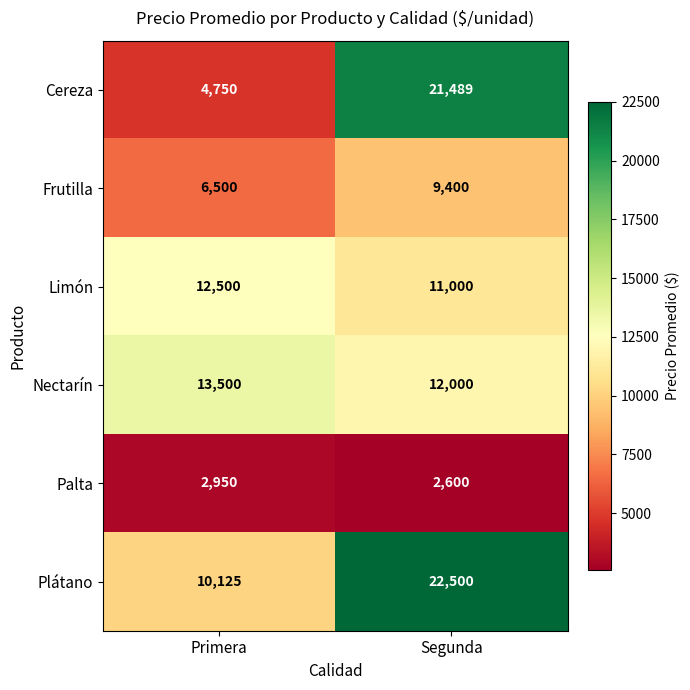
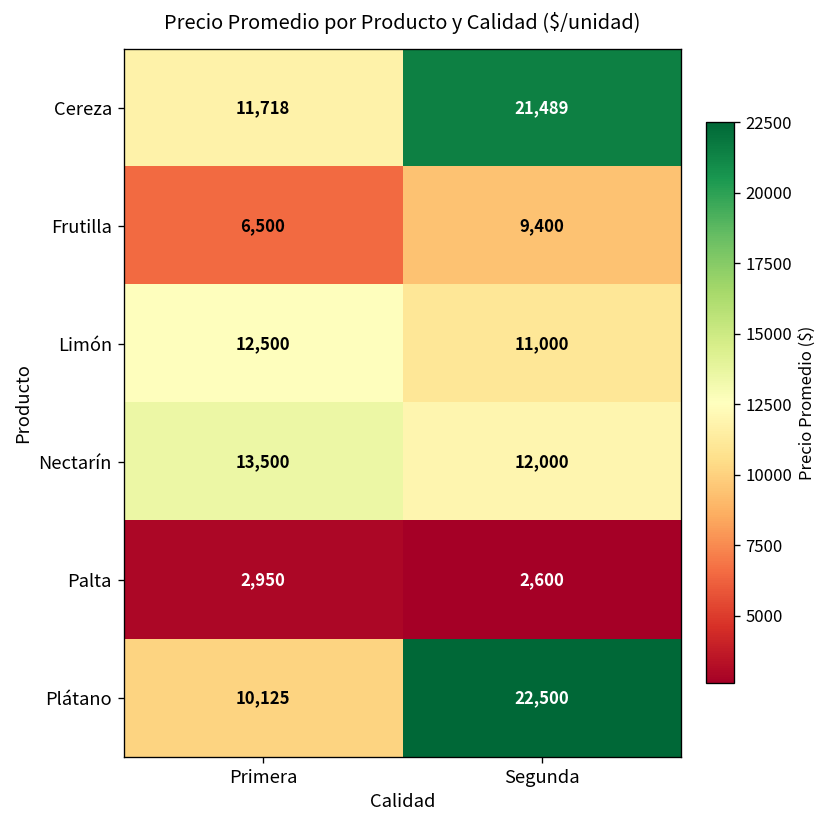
Cereza, Primera: 4,750 -> 11,718
